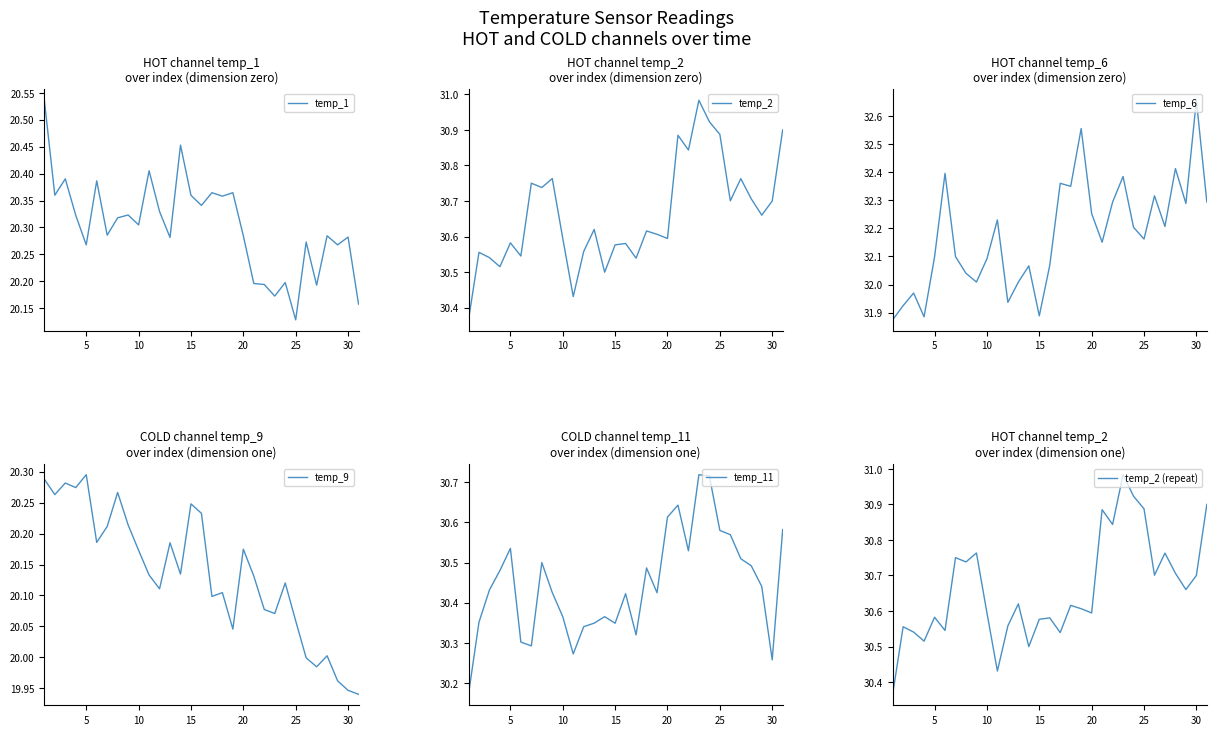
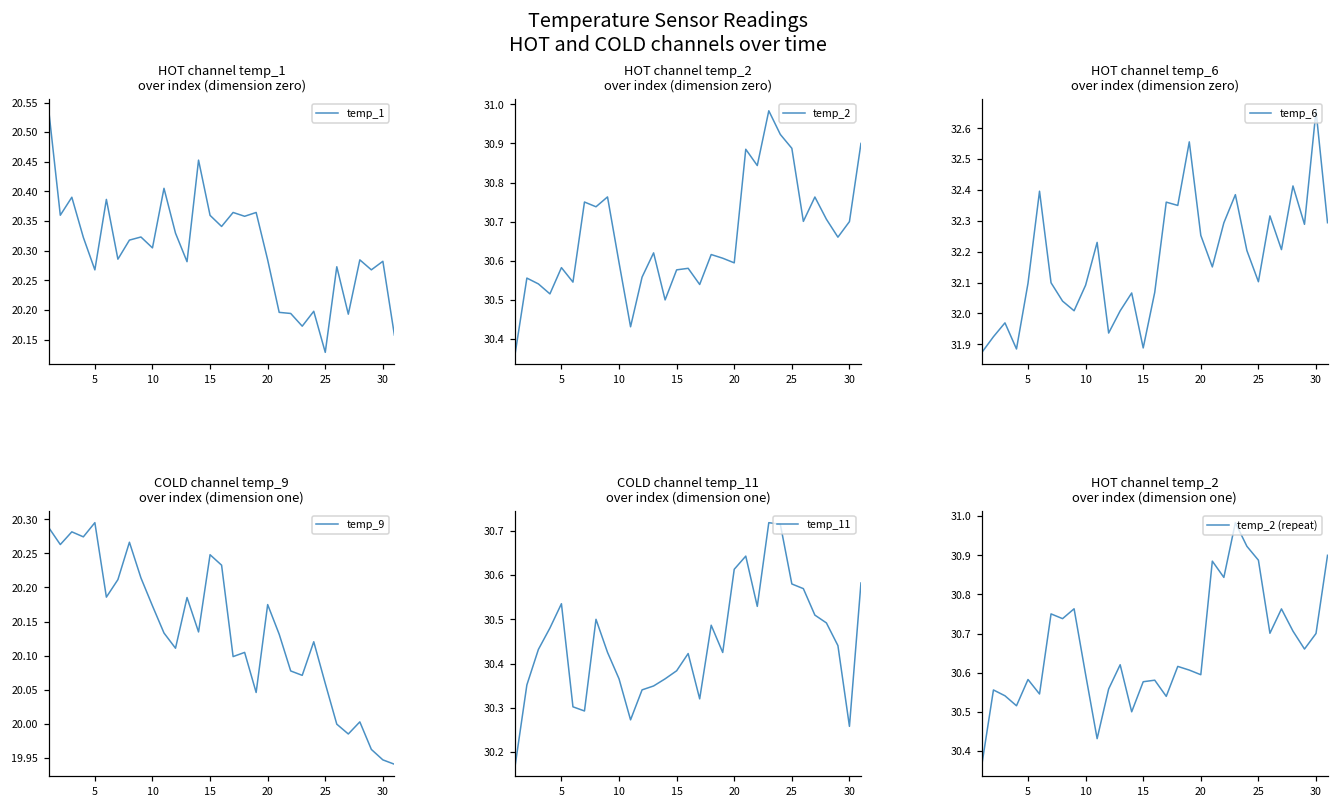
HOT channel temp_6 over index (dimension zero), 25: 32.16 -> 32.10
COLD channel temp_11 over index (dimension one), 15: 30.35 -> 30.38
